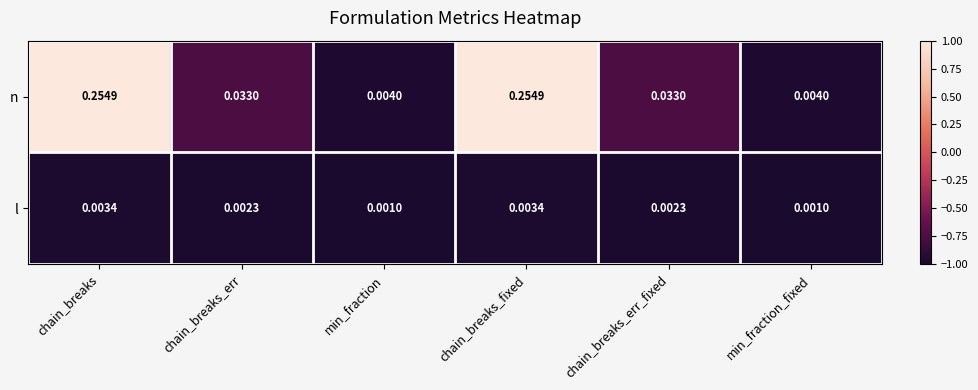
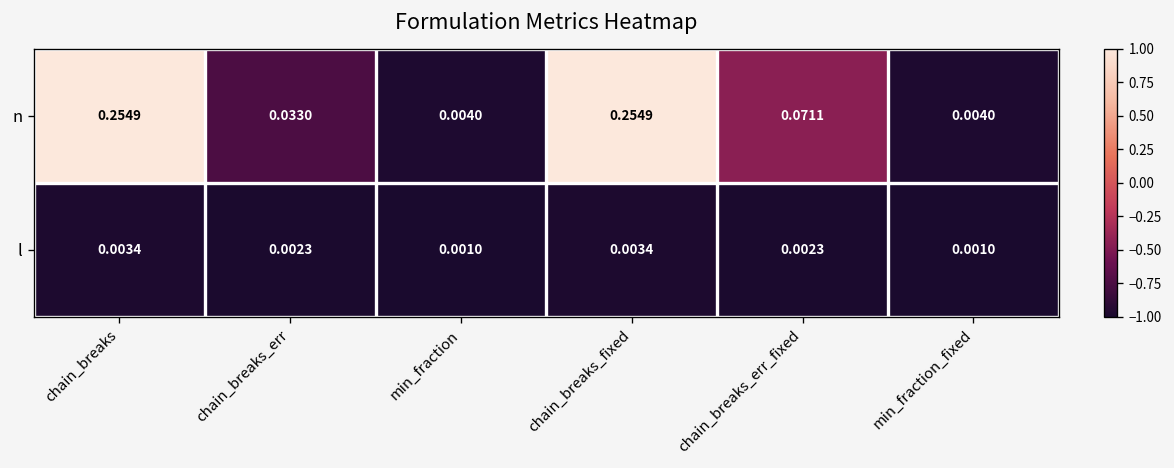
n, chain_breaks_err_fixed: 0.0330 -> 0.0711
